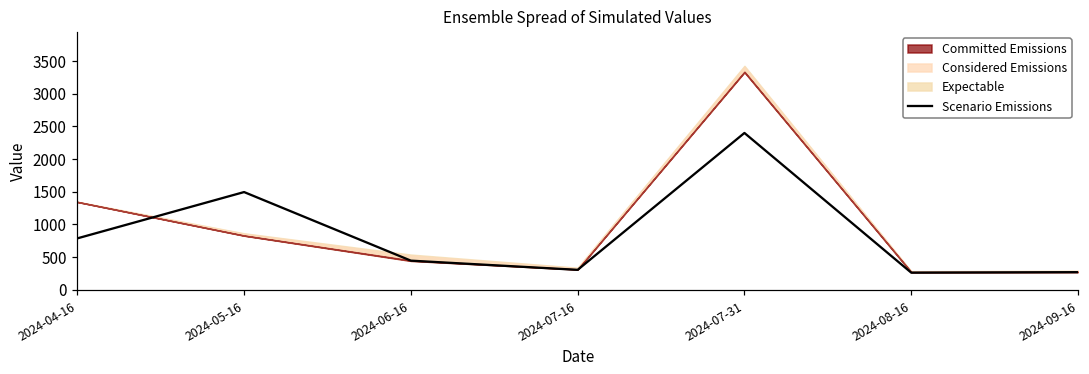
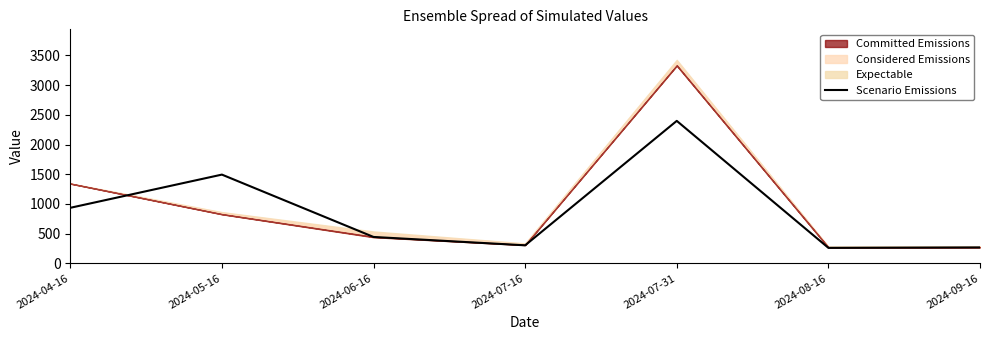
Scenario Emissions, 2024-04-16: 800 -> 900
